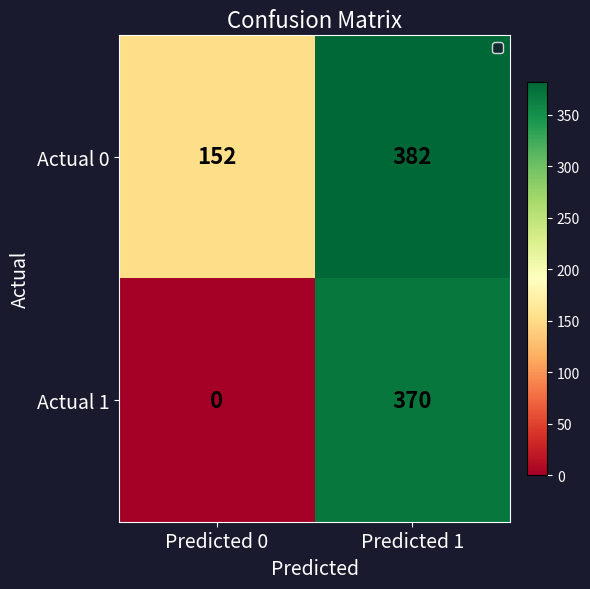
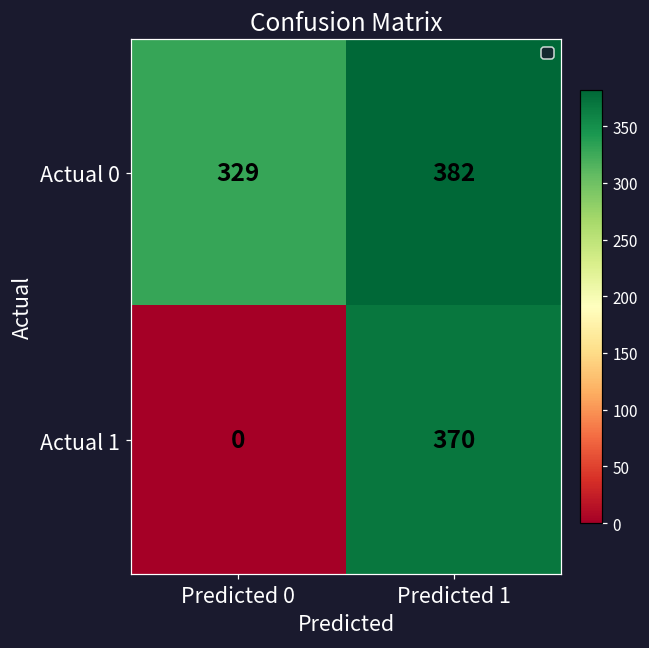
Actual 0, Predicted 0: 152 -> 329
